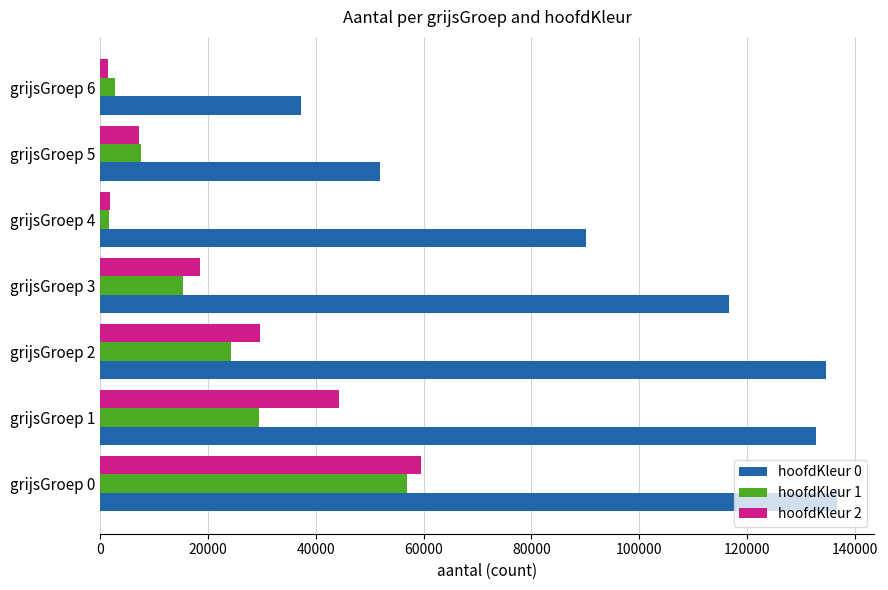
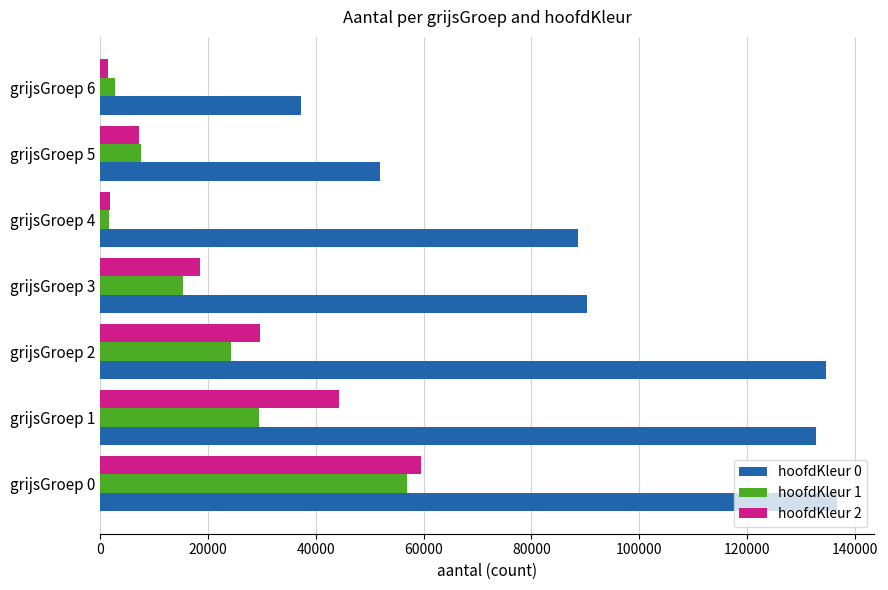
hoofdKleur 0, grijsGroep 4: 90000 -> 89000
hoofdKleur 0, grijsGroep 3: 117000 -> 90000
